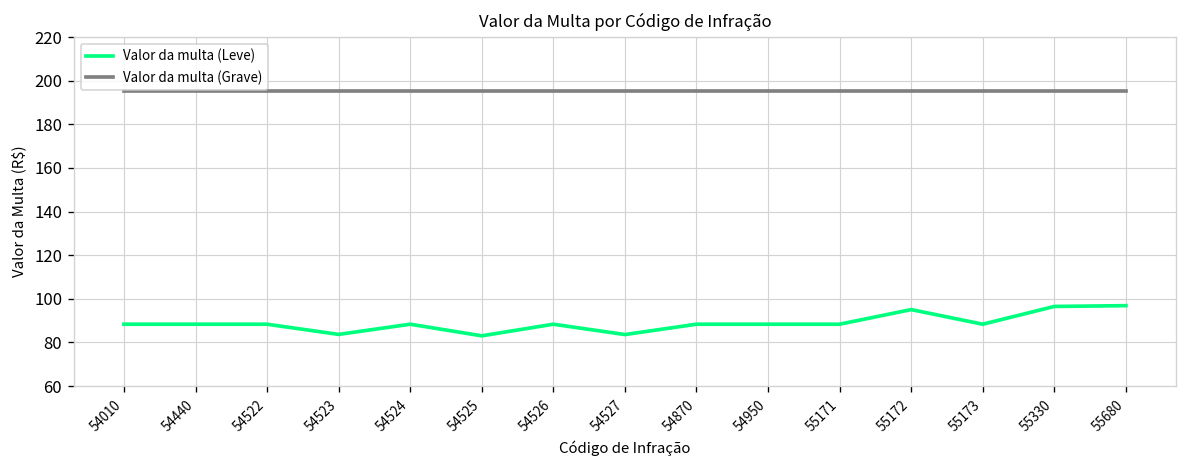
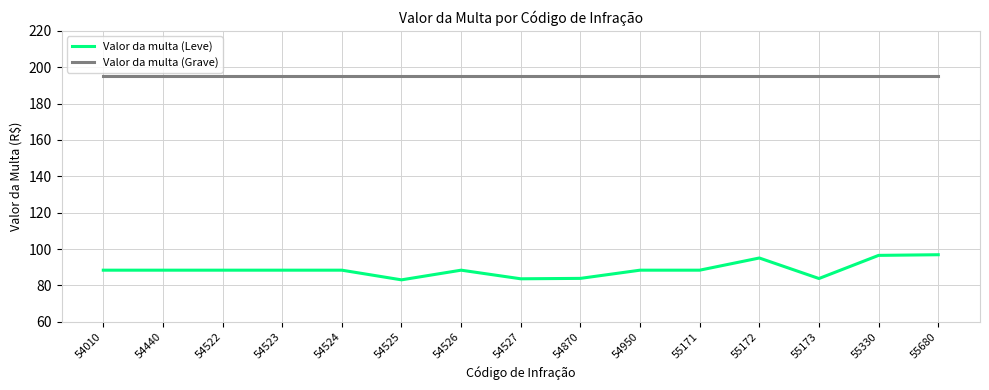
Valor da multa (Leve), 54523: 84 -> 88
Valor da multa (Leve), 54870: 88 -> 84
Valor da multa (Leve), 55173: 88 -> 84
